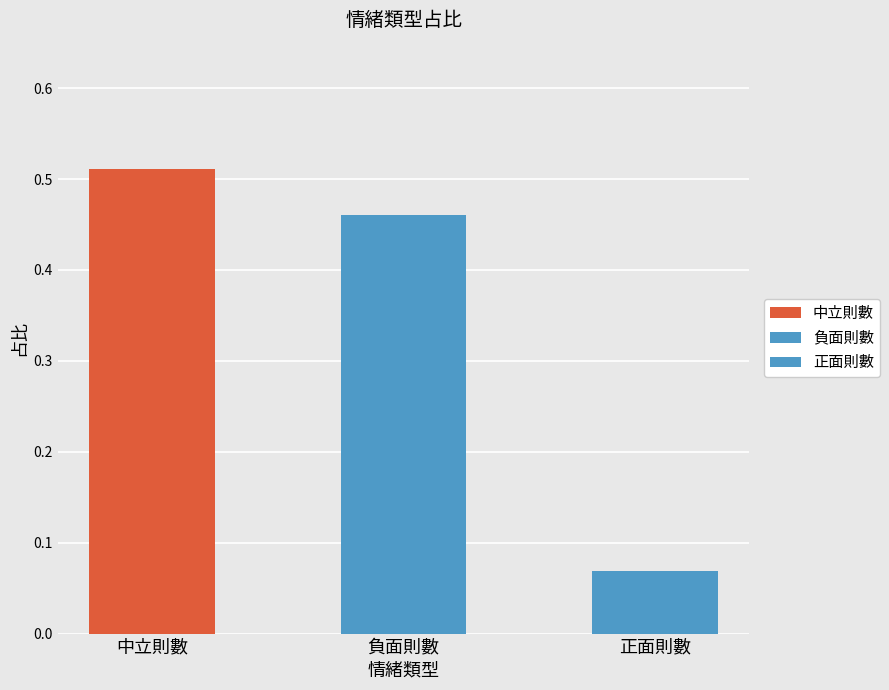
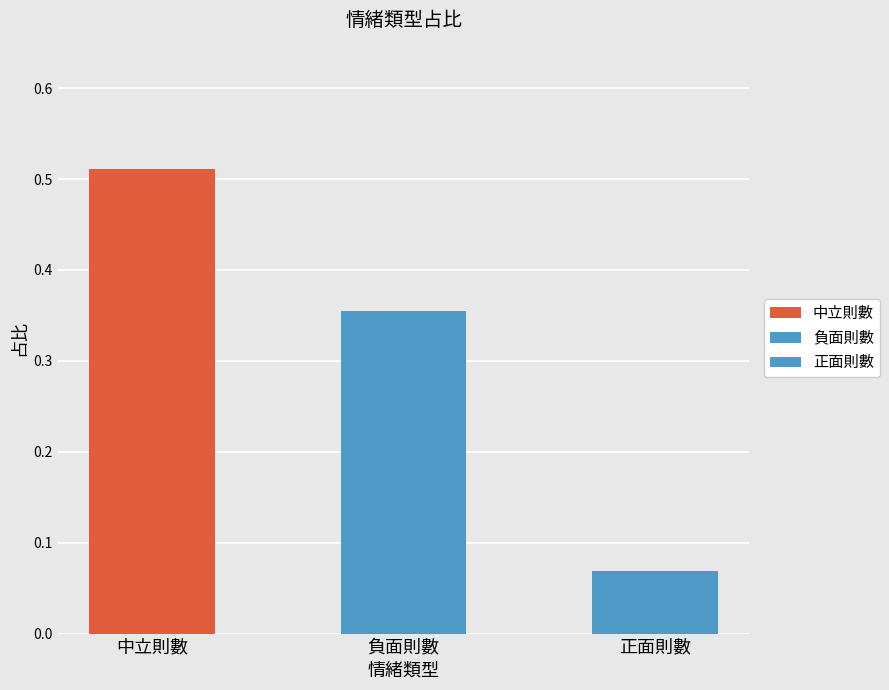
負面則數: 0.46 -> 0.35
